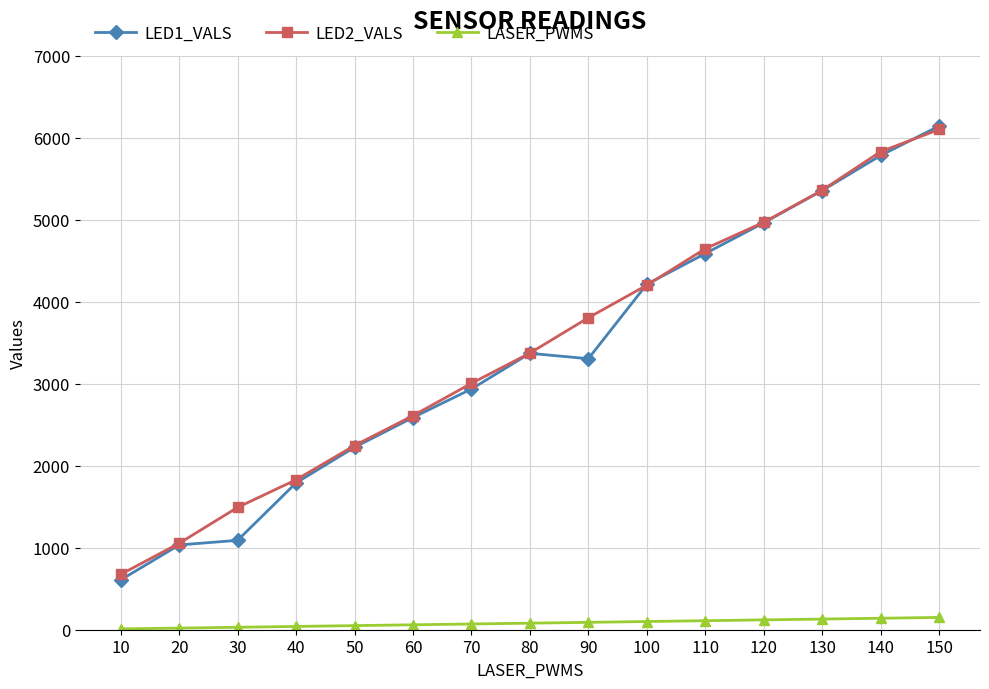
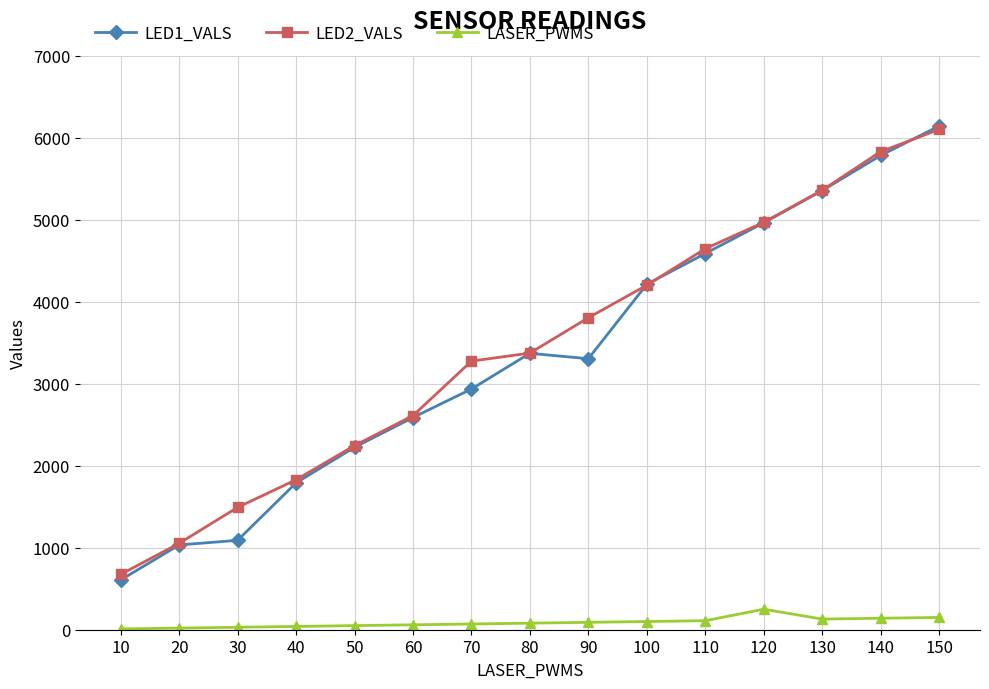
LED2_VALS, 70: 3000 -> 3300
LASER_PWMS, 120: 100 -> 300
